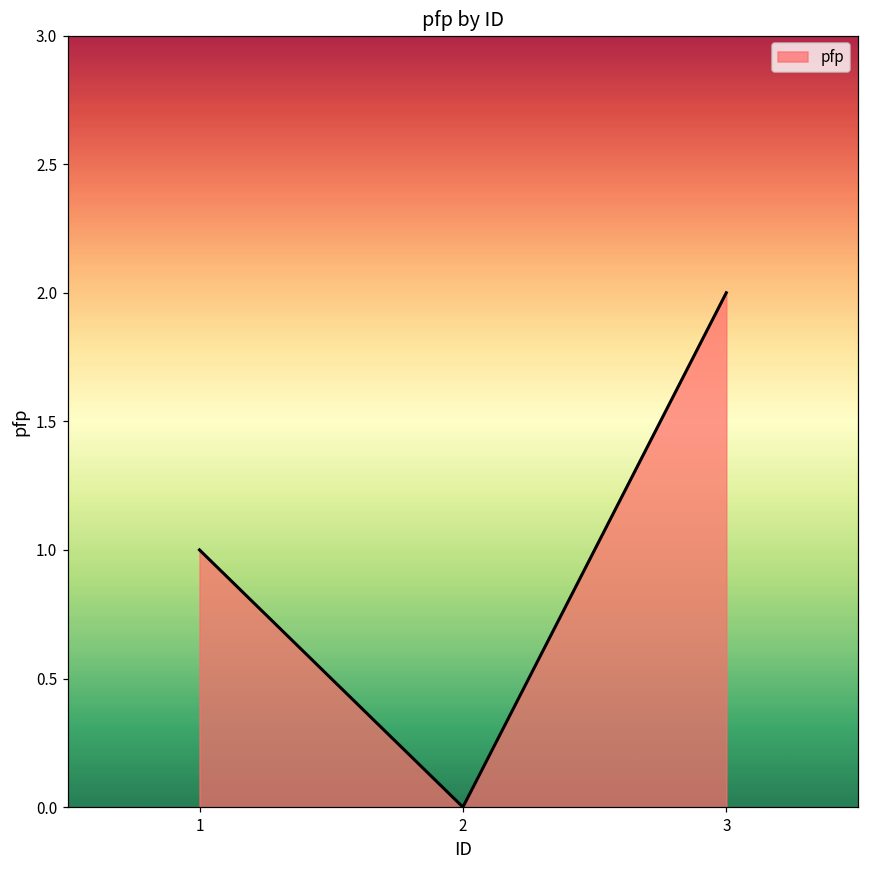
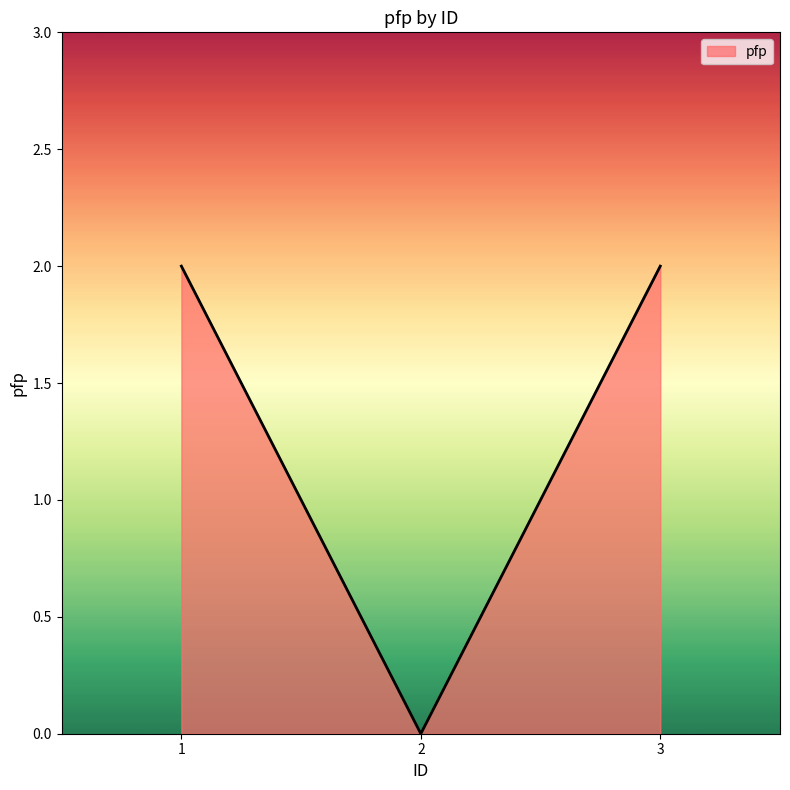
1: 1 -> 2
